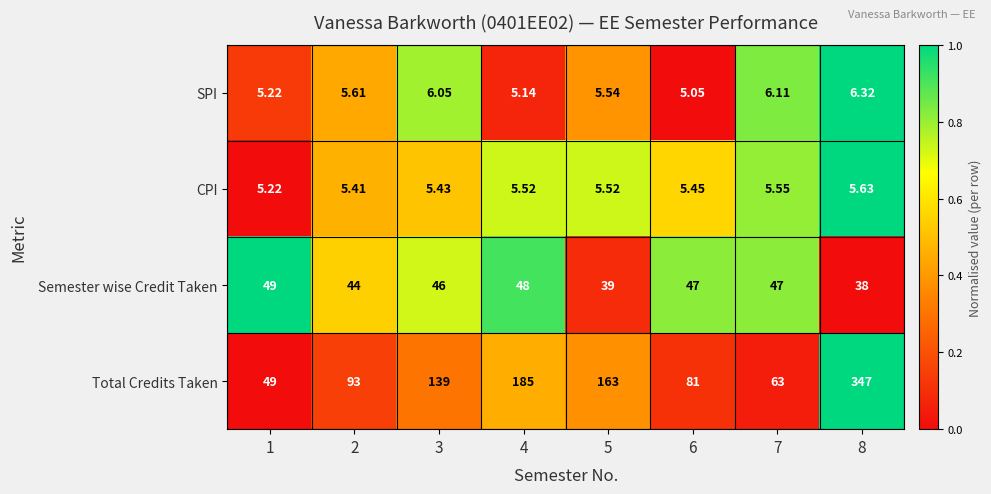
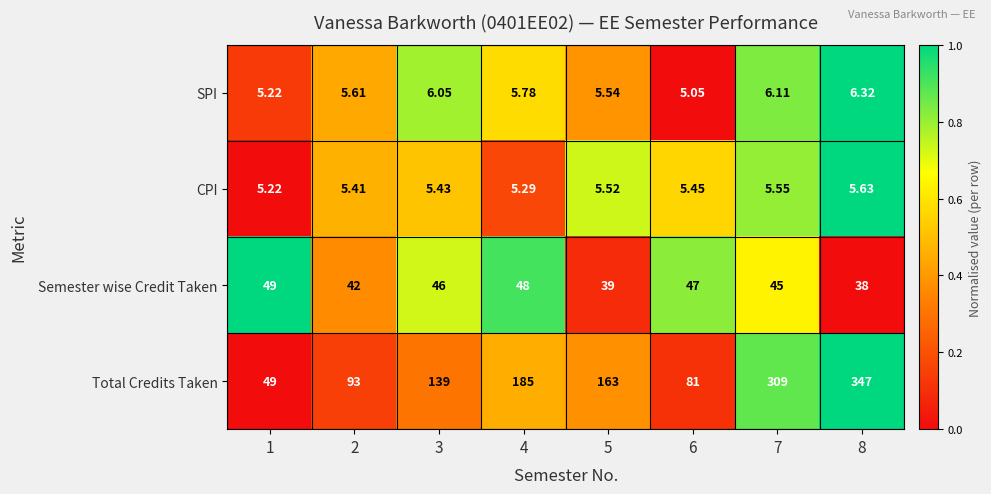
SPI, 4: 5.14 -> 5.78
CPI, 4: 5.52 -> 5.29
Semester wise Credit Taken, 2: 44 -> 42
Semester wise Credit Taken, 7: 47 -> 45
Total Credits Taken, 7: 63 -> 309
